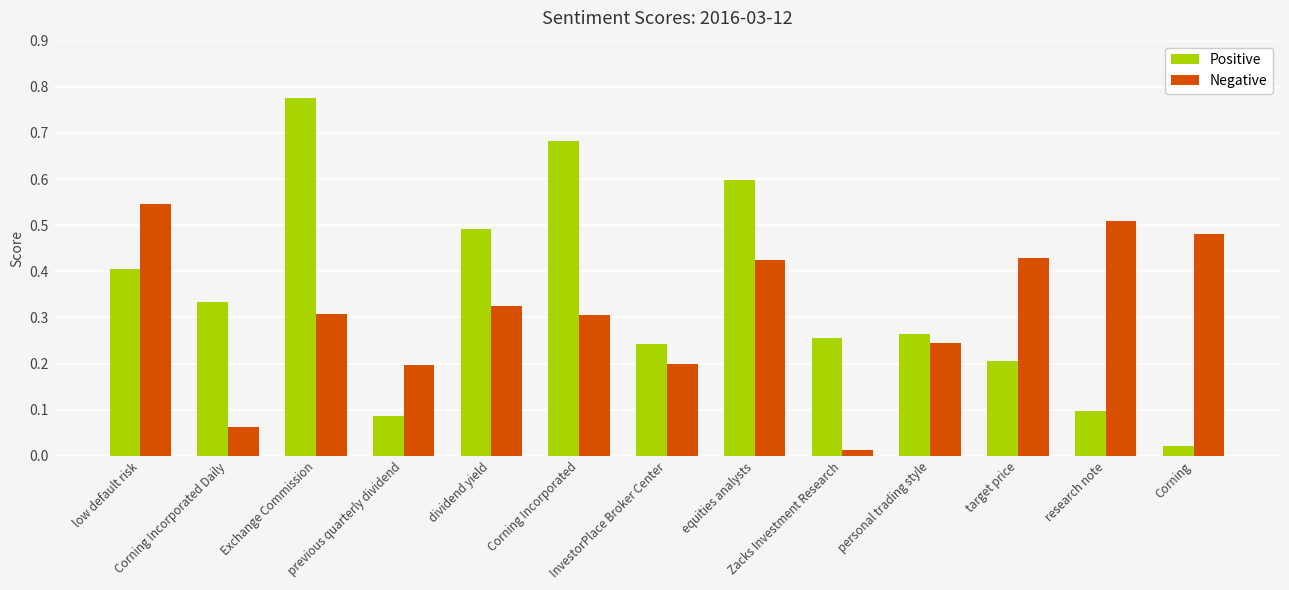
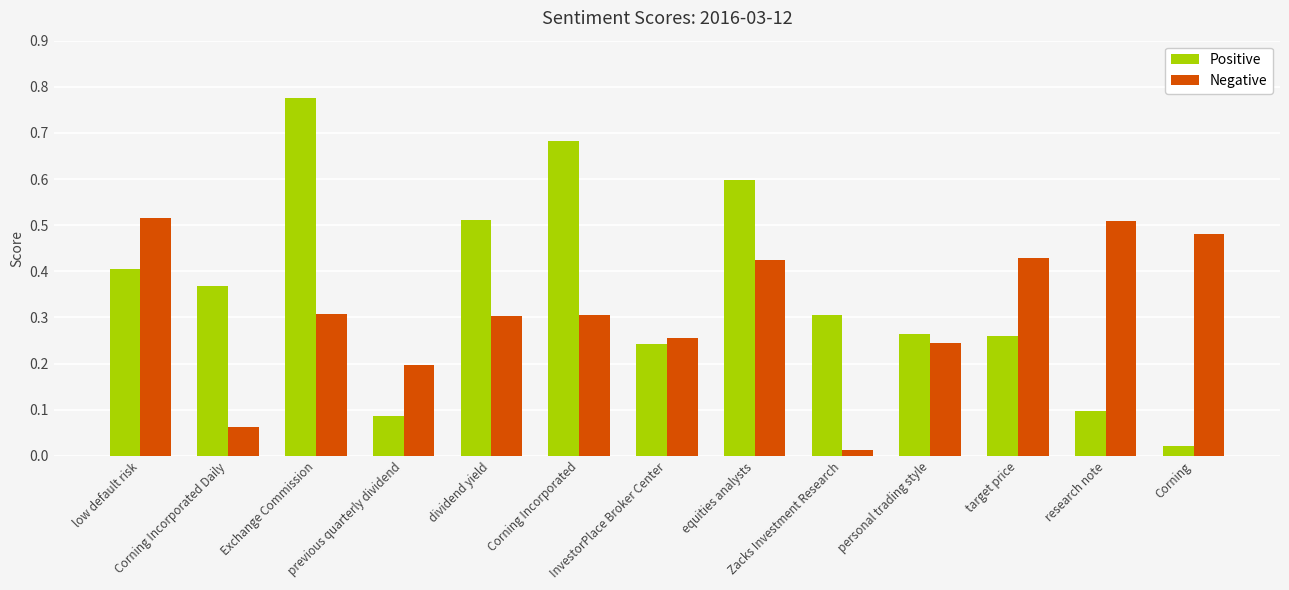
Negative, low default risk: 0.55 -> 0.52
Positive, Corning Incorporated Daily: 0.33 -> 0.37
Positive, dividend yield: 0.49 -> 0.51
Negative, dividend yield: 0.32 -> 0.30
Negative, InvestorPlace Broker Center: 0.20 -> 0.26
Positive, Zacks Investment Research: 0.26 -> 0.31
Positive, target price: 0.21 -> 0.26
